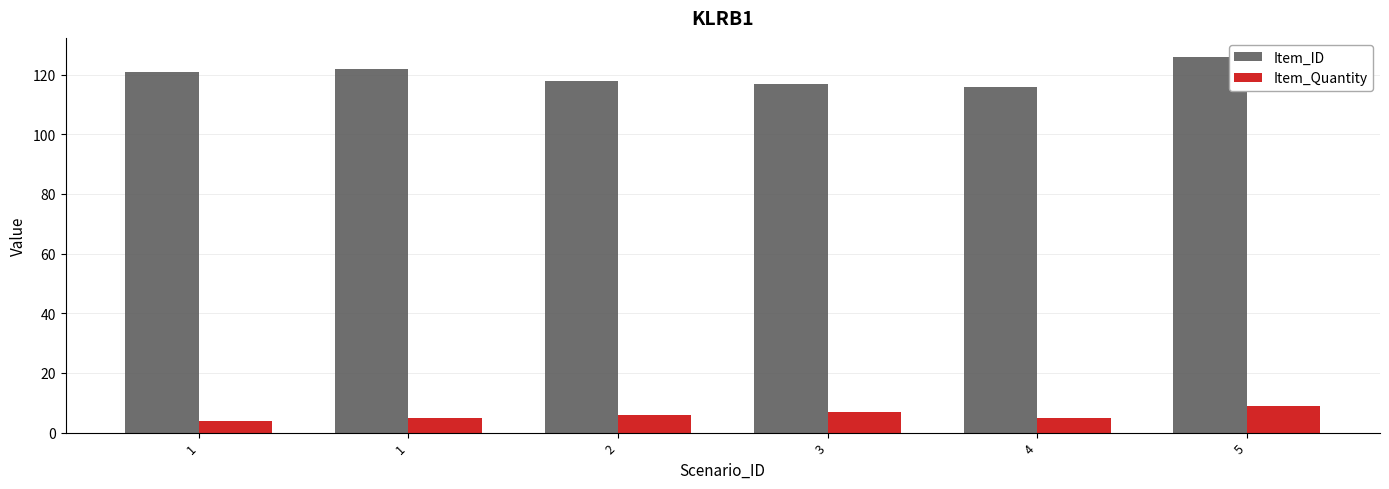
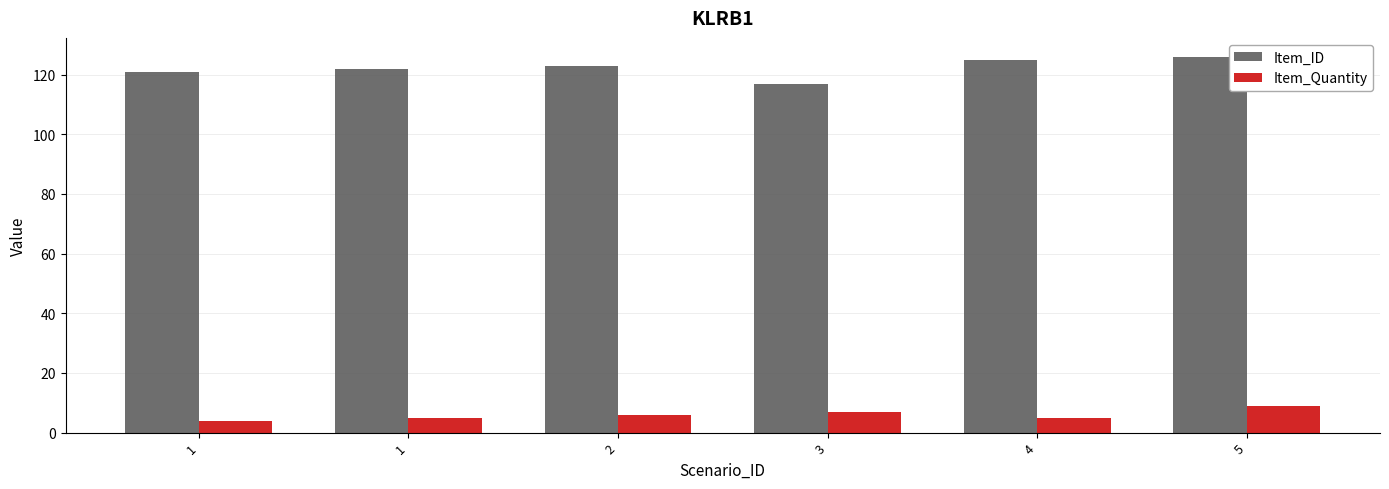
Item_ID, 2: 118 -> 123
Item_ID, 4: 116 -> 125
